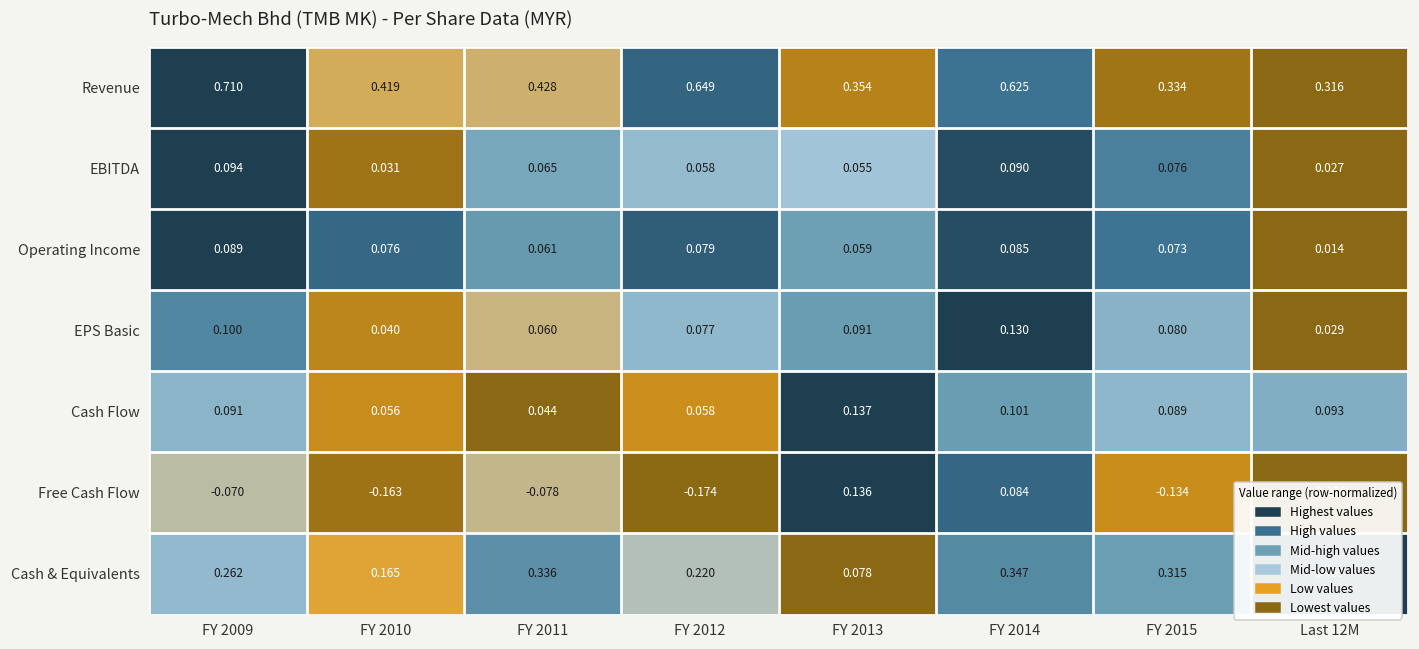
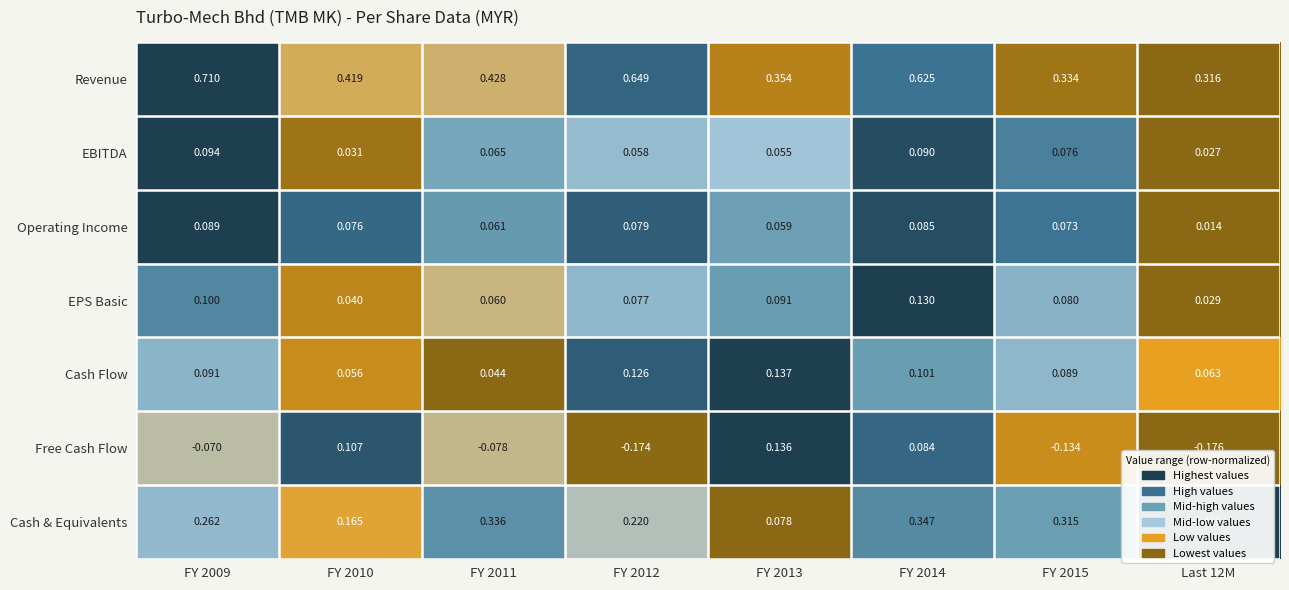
Cash Flow, FY 2012: 0.058 -> 0.126
Cash Flow, Last 12M: 0.093 -> 0.063
Free Cash Flow, FY 2010: -0.163 -> 0.107
